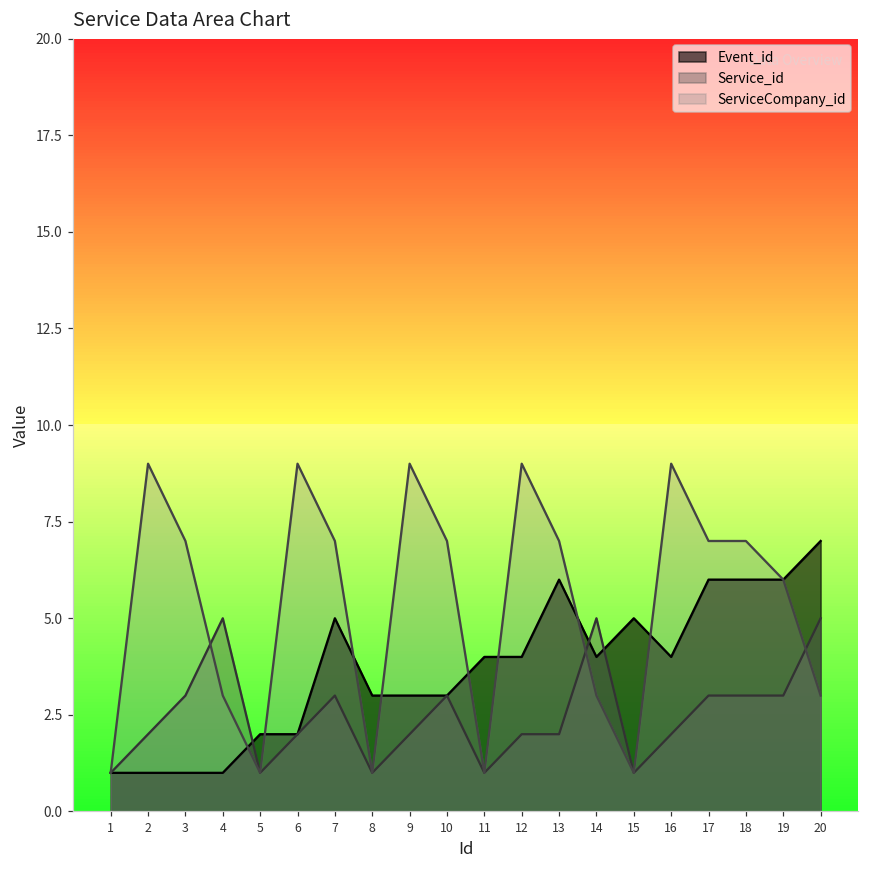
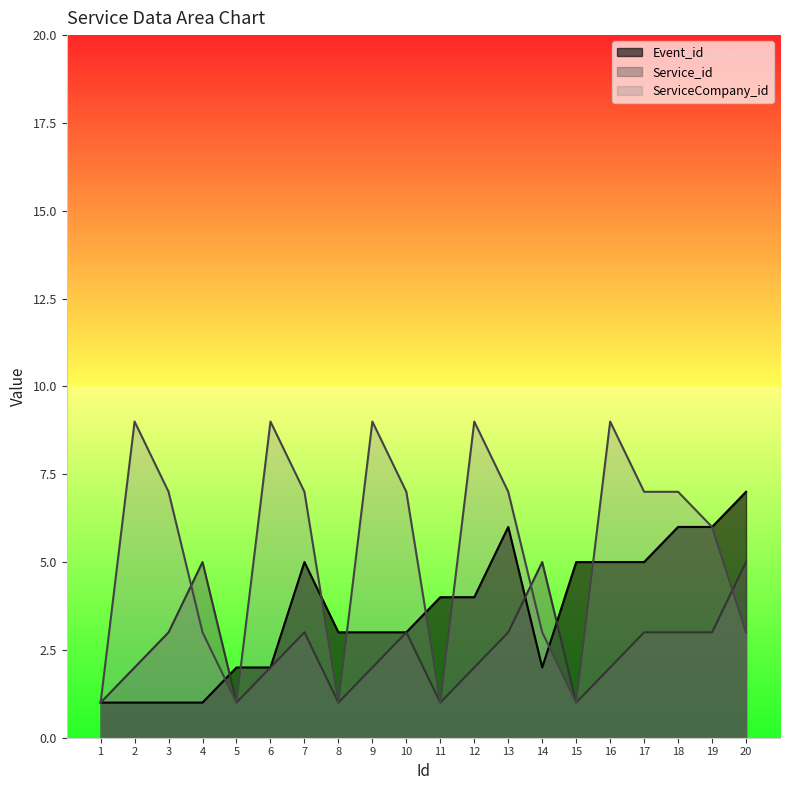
Service_id, 13: 2 -> 3
Event_id, 14: 4 -> 2
Event_id, 16: 4 -> 5
Event_id, 17: 6 -> 5
